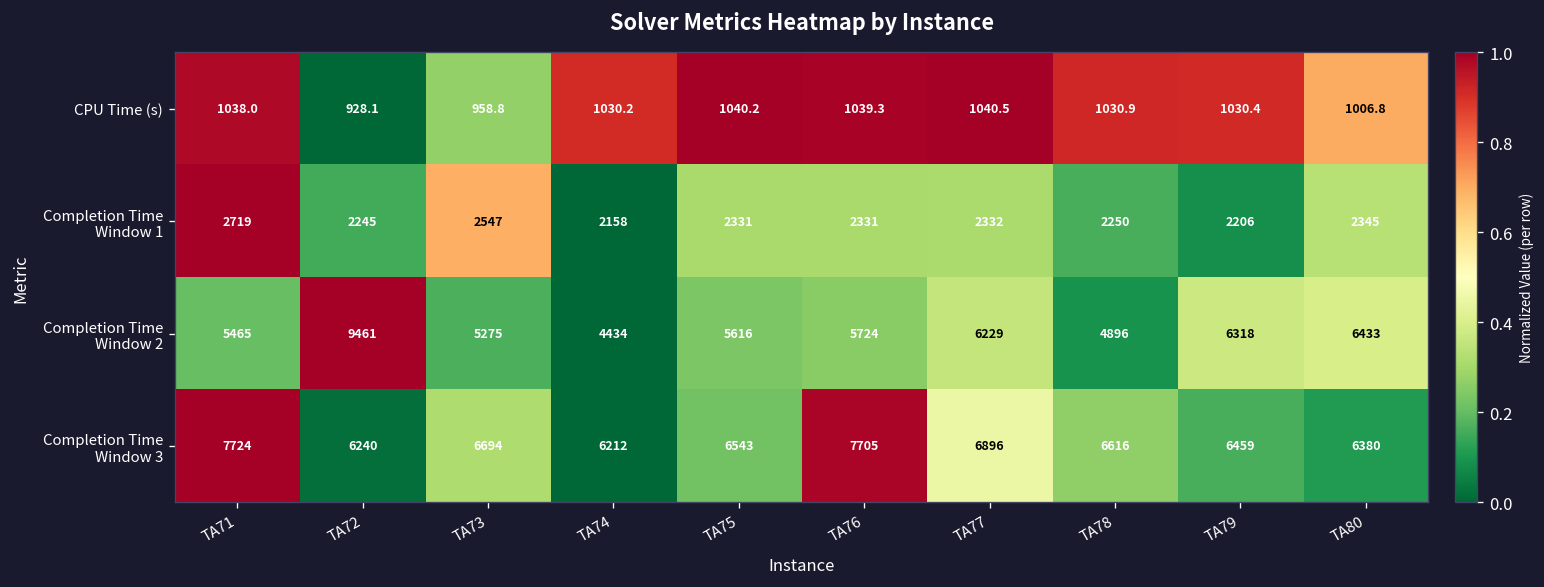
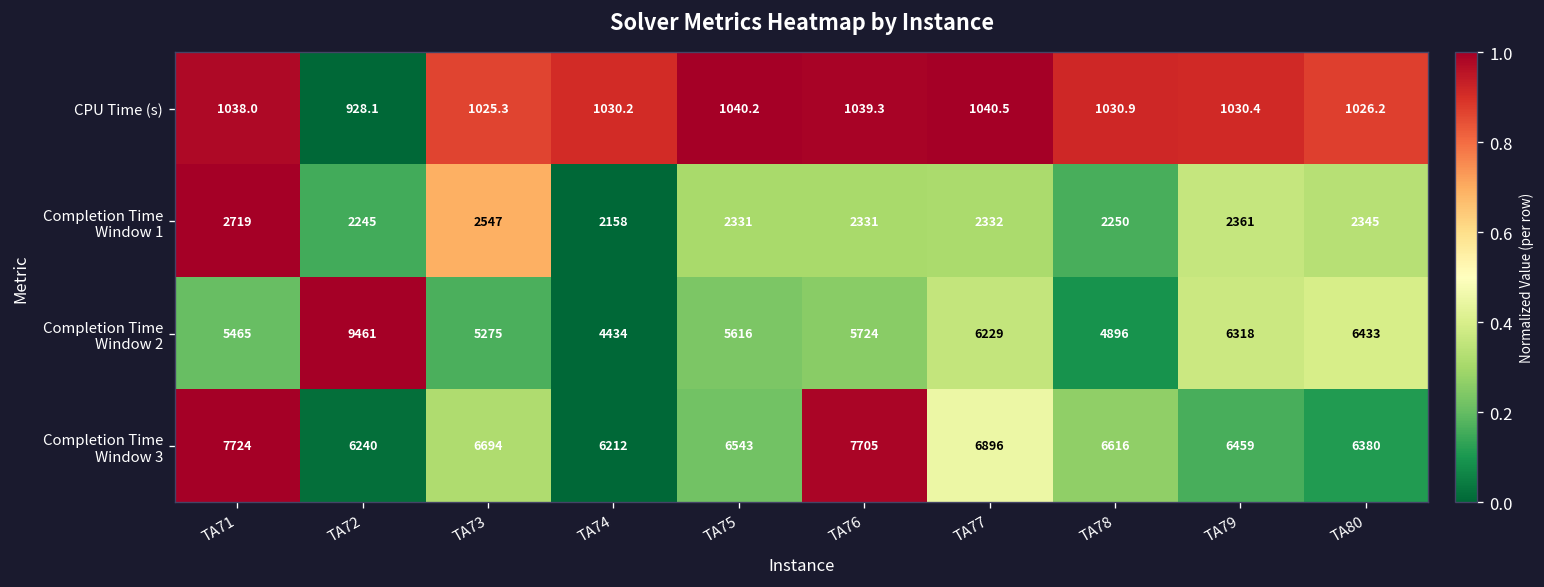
CPU Time (s), TA73: 958.8 -> 1025.3
CPU Time (s), TA80: 1006.8 -> 1026.2
Completion Time Window 1, TA79: 2206 -> 2361
